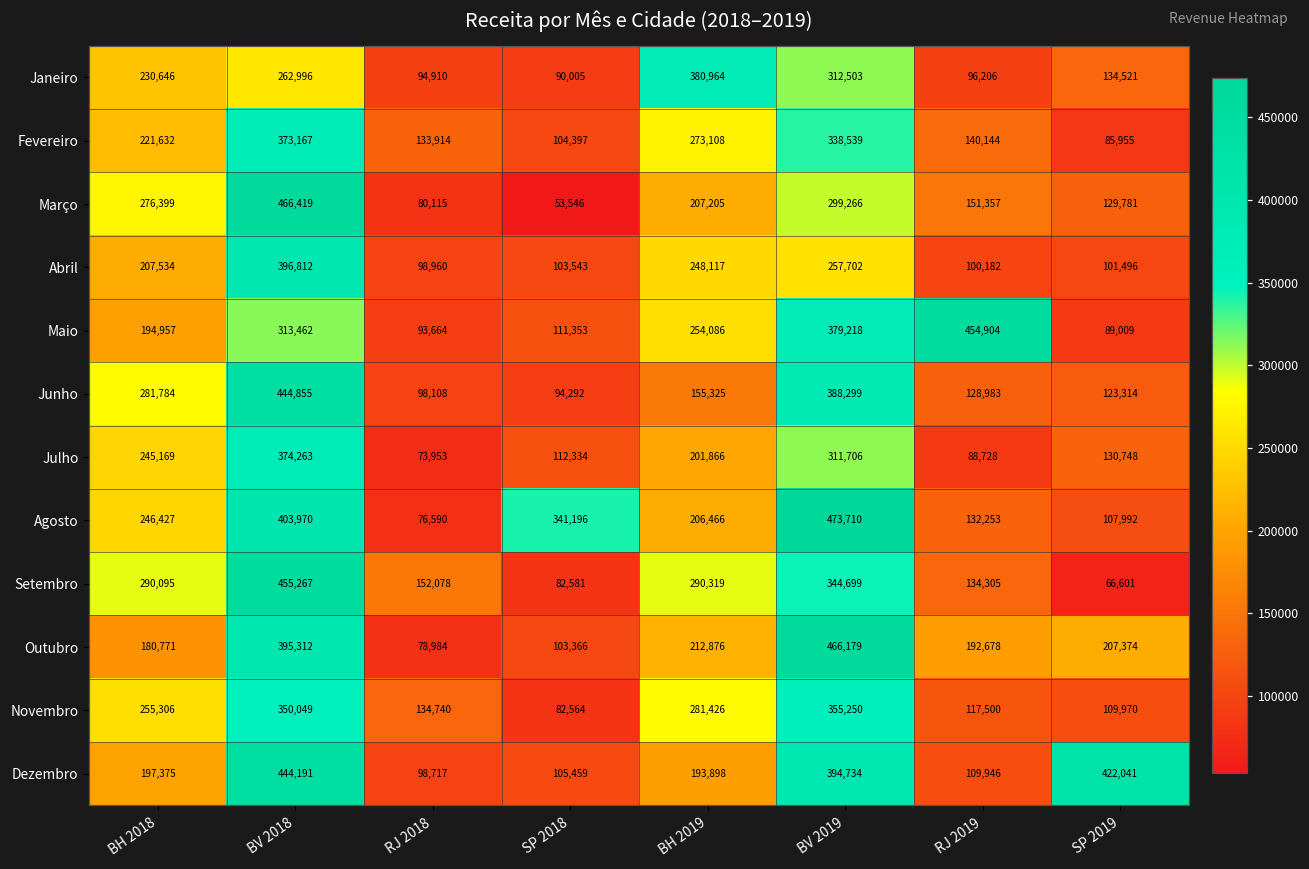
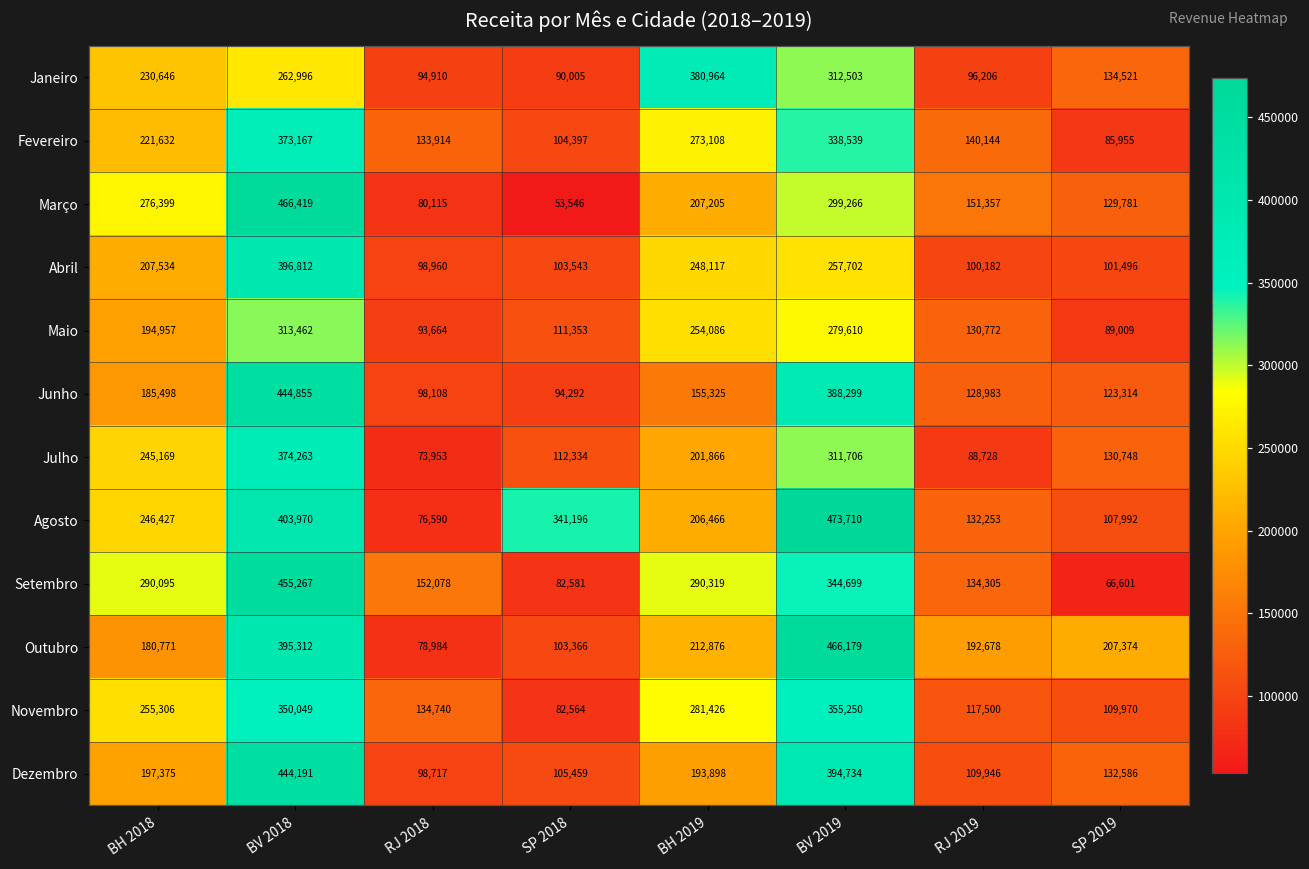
Maio, BV 2019: 379,218 -> 279,610
Maio, RJ 2019: 454,904 -> 130,772
Junho, BH 2018: 281,784 -> 185,498
Dezembro, SP 2019: 422,041 -> 132,586
